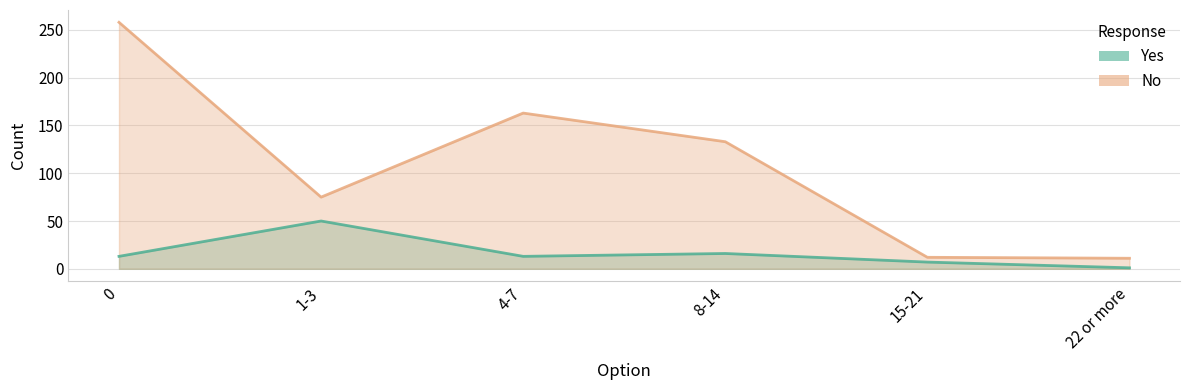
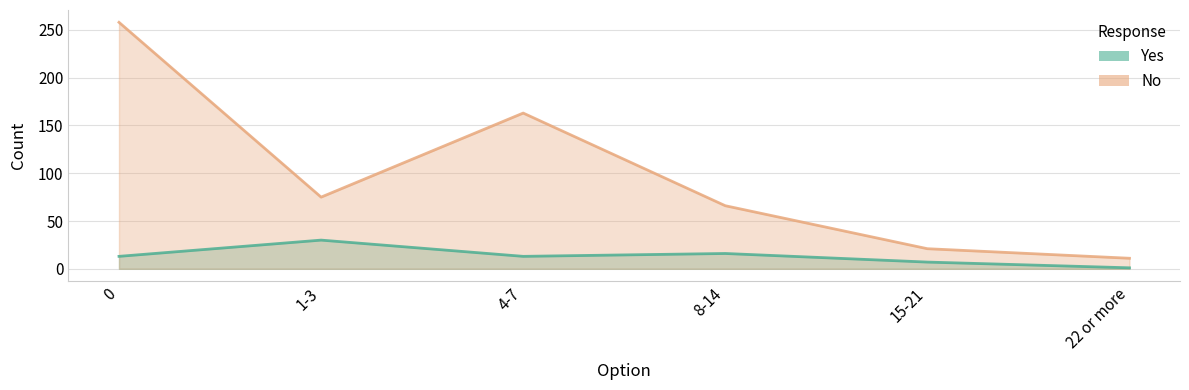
Yes, 1-3: 50 -> 30
No, 8-14: 130 -> 70
No, 15-21: 10 -> 20
